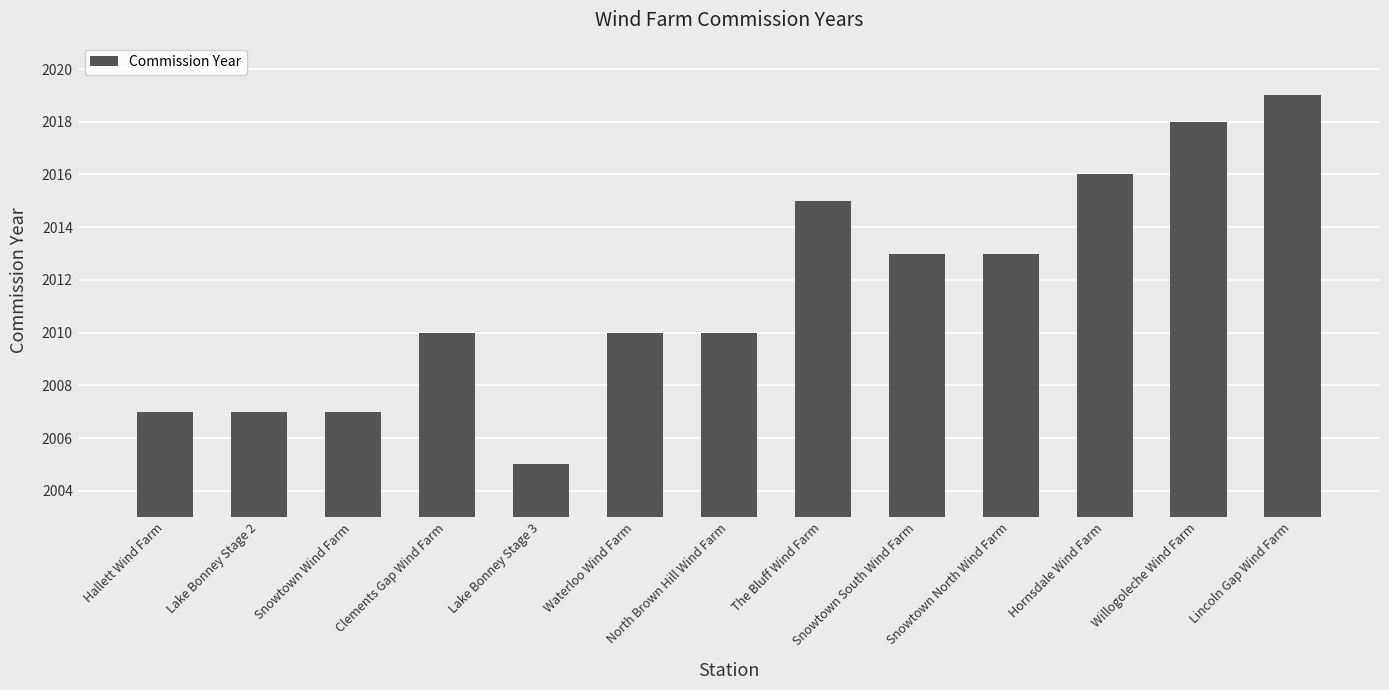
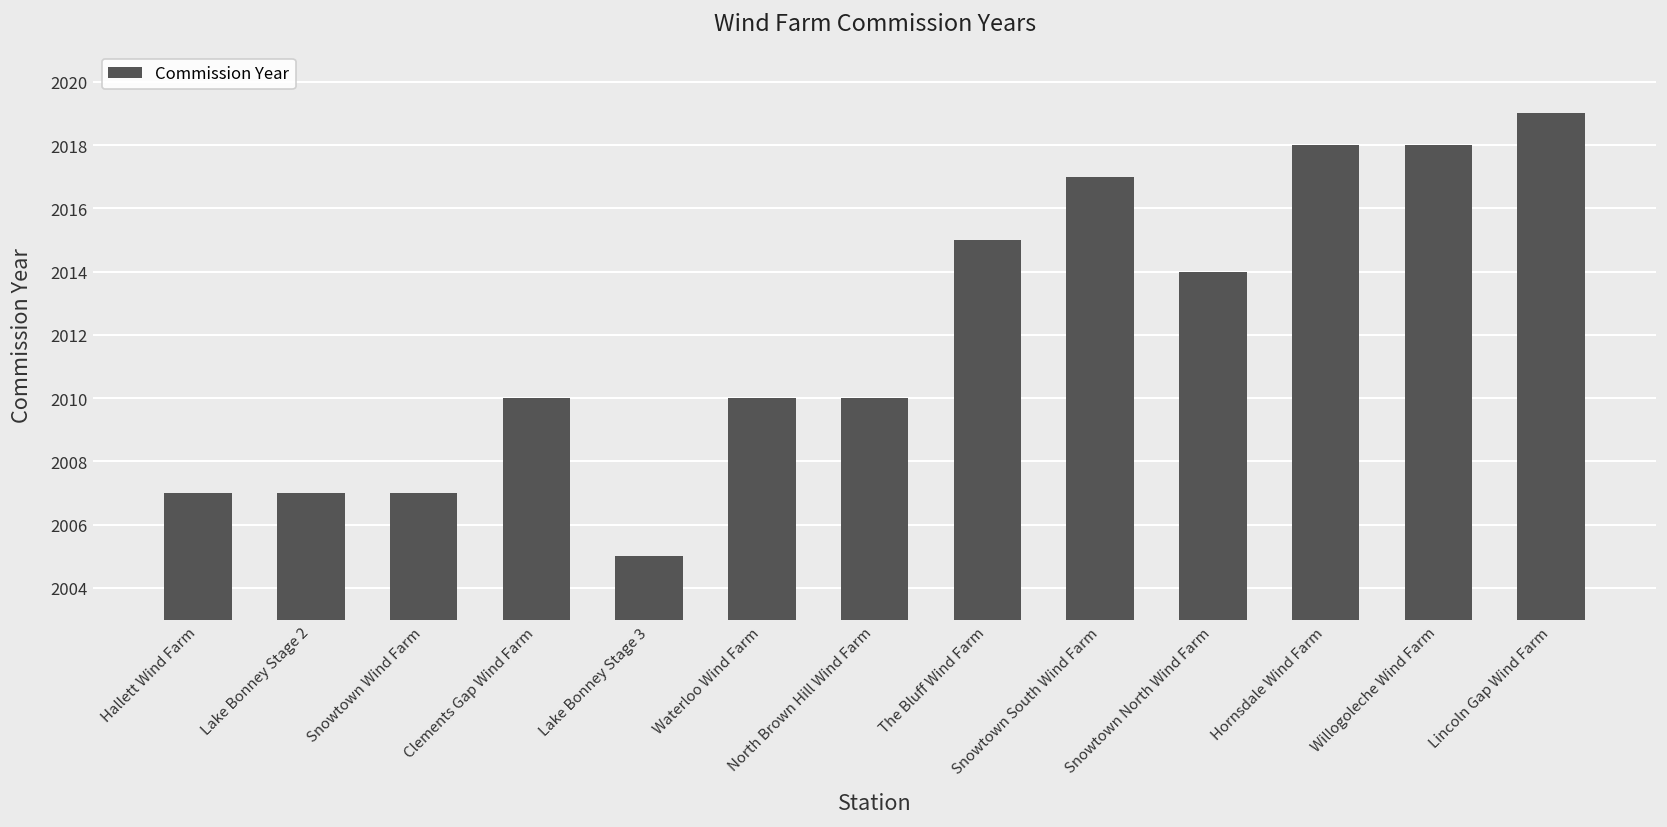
Snowtown South Wind Farm: 2013 -> 2017
Snowtown North Wind Farm: 2013 -> 2014
Hornsdale Wind Farm: 2016 -> 2018
